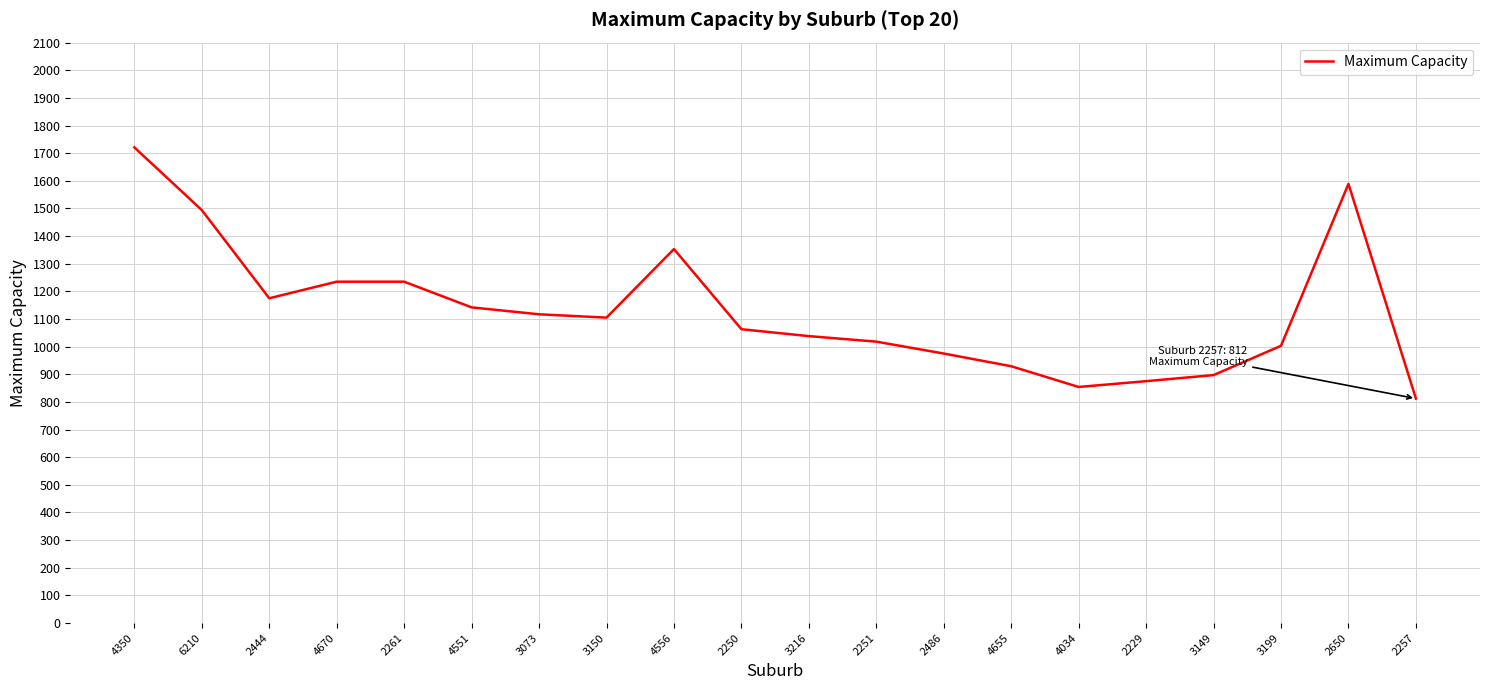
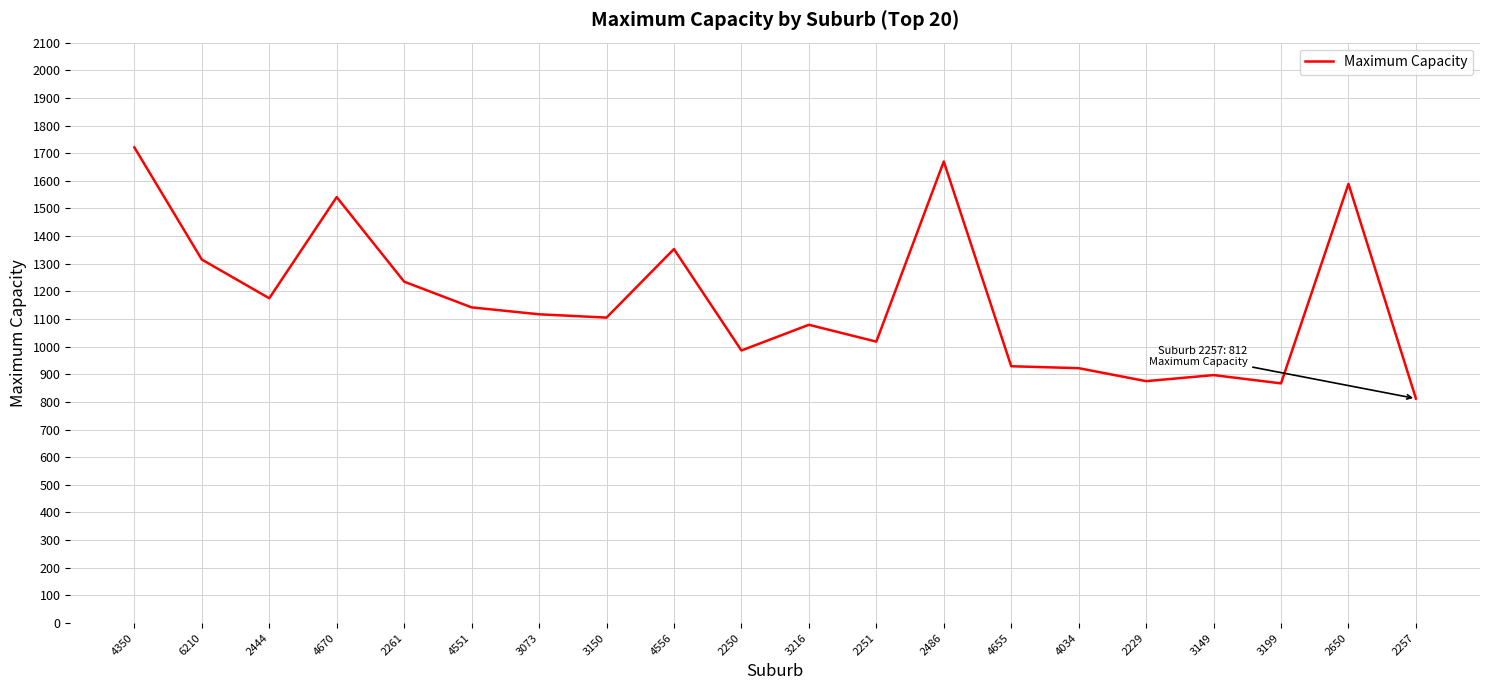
6210: 1490 -> 1320
4670: 1240 -> 1540
2250: 1060 -> 990
3216: 1040 -> 1080
2486: 980 -> 1670
4034: 850 -> 920
3199: 1000 -> 870
